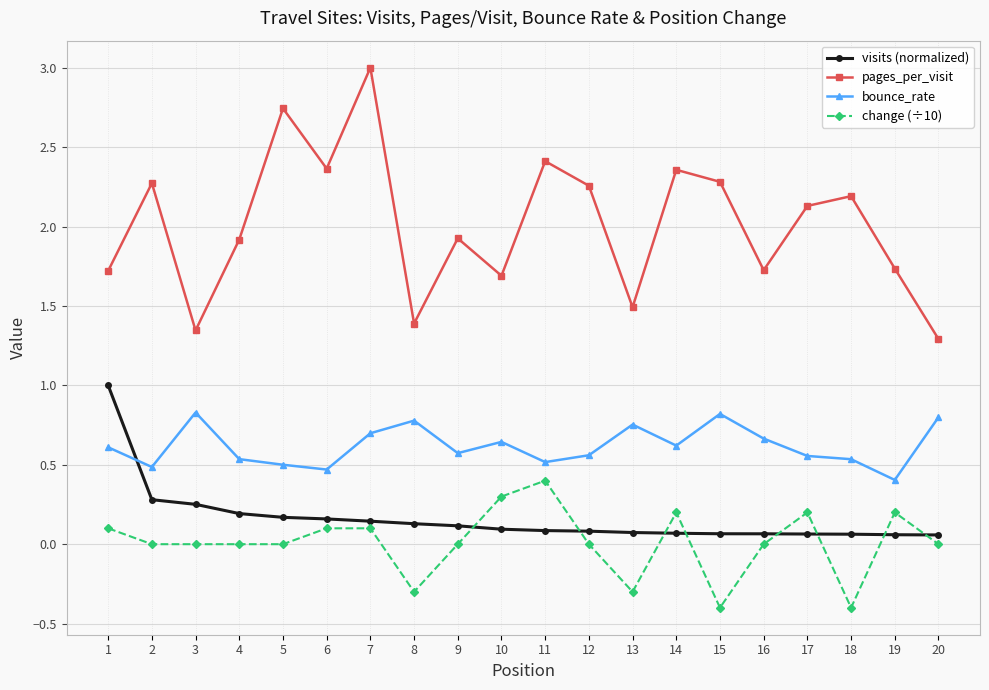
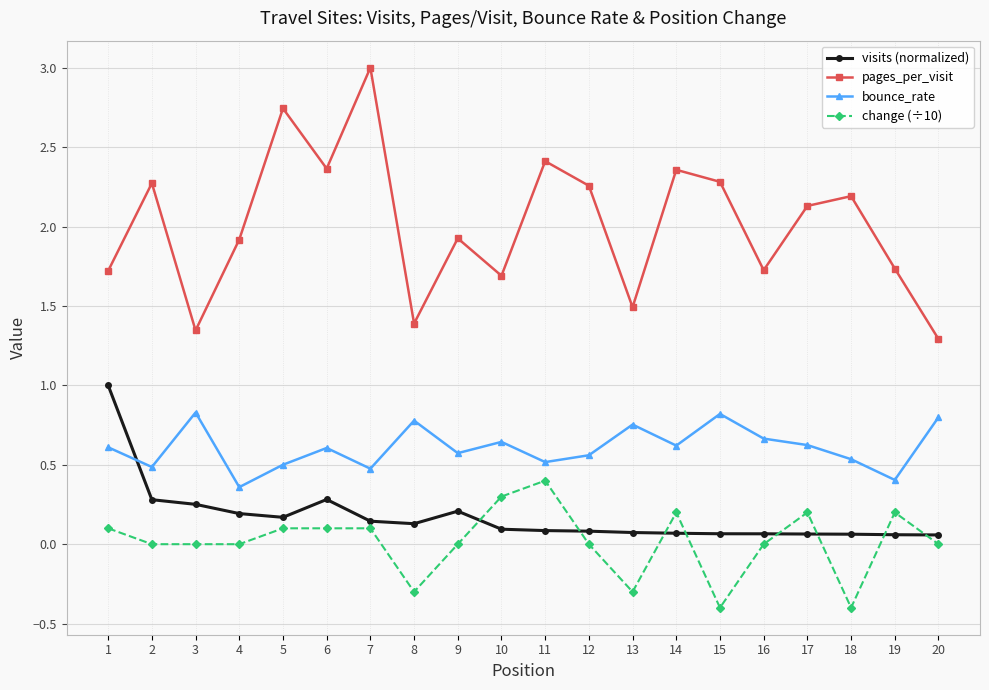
bounce_rate, 4: 0.54 -> 0.36
change (÷10), 5: 0.00 -> 0.10
visits (normalized), 6: 0.16 -> 0.28
bounce_rate, 6: 0.47 -> 0.61
bounce_rate, 7: 0.70 -> 0.48
visits (normalized), 9: 0.12 -> 0.21
bounce_rate, 17: 0.56 -> 0.62
